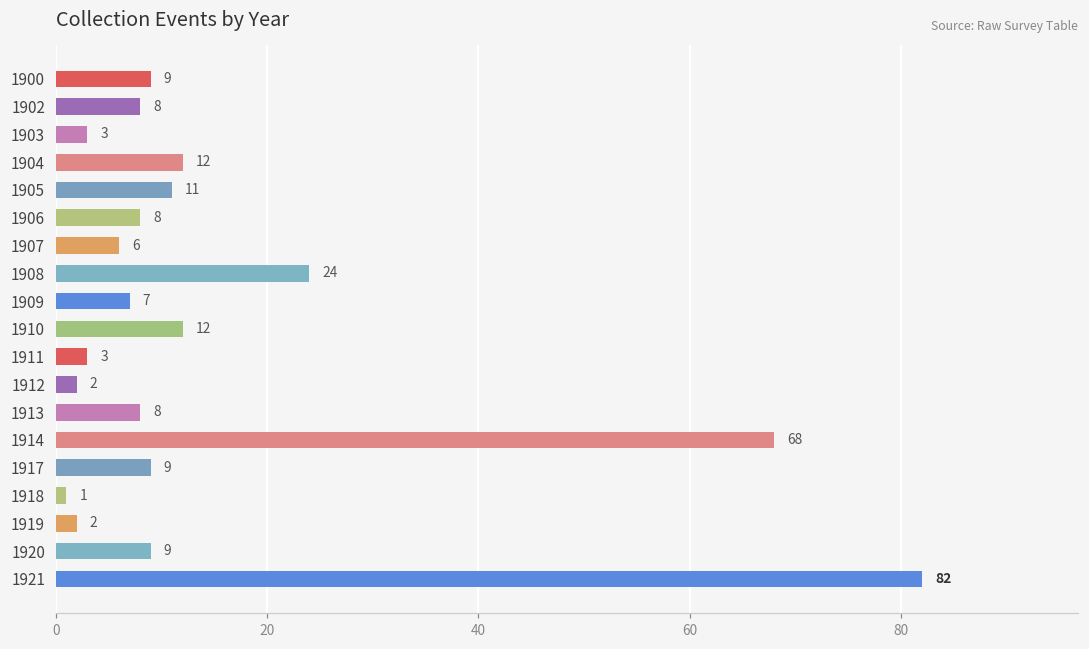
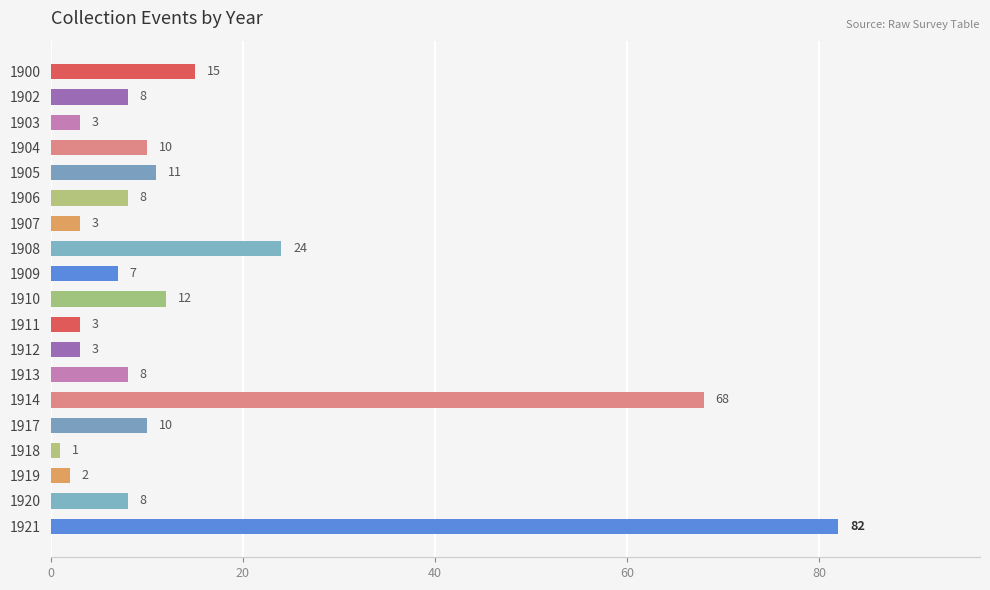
1900: 9 -> 15
1904: 12 -> 10
1907: 6 -> 3
1912: 2 -> 3
1917: 9 -> 10
1920: 9 -> 8
